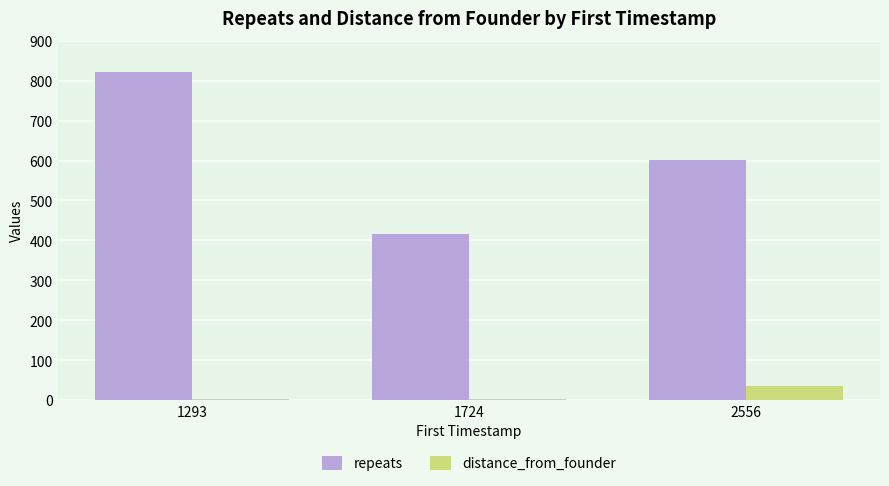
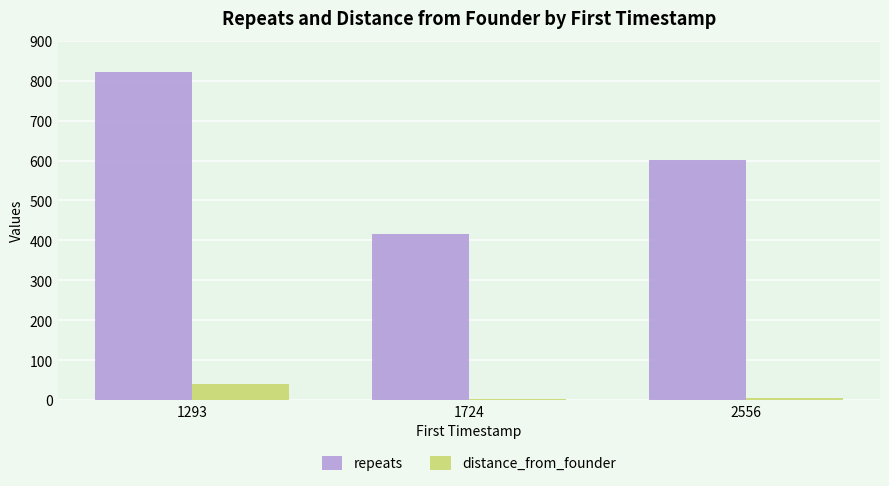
distance_from_founder, 1293: 0 -> 40
distance_from_founder, 2556: 40 -> 0
